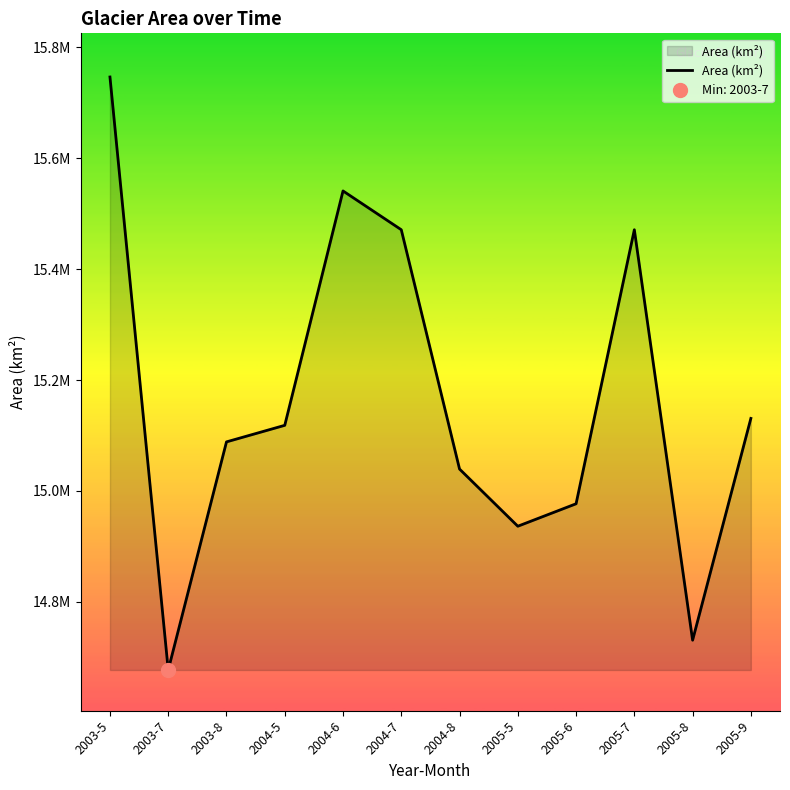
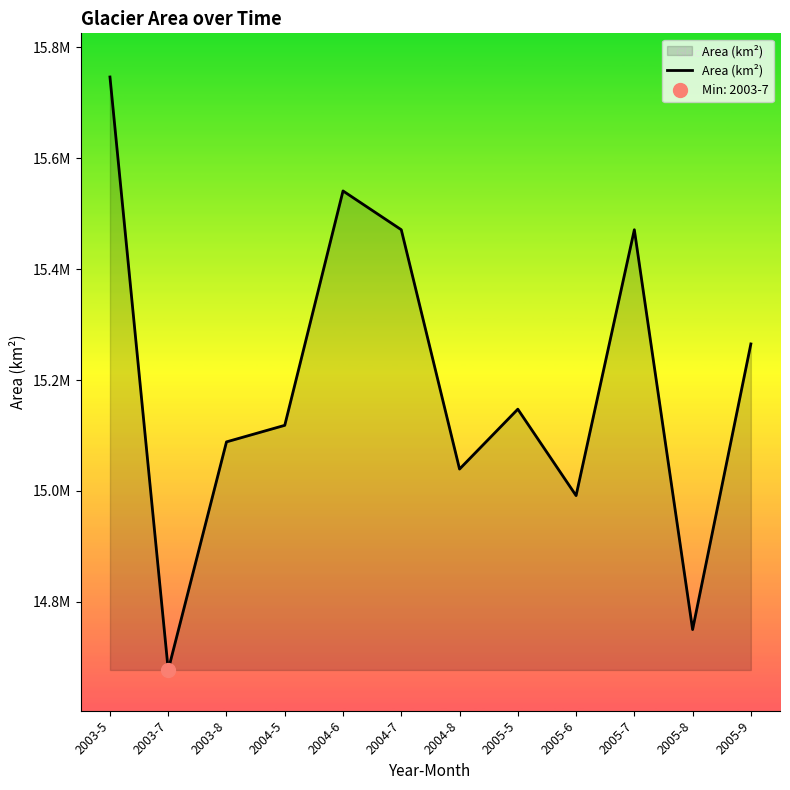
Area (km²), 2005-5: 14940000 -> 15150000
Area (km²), 2005-6: 14980000 -> 14990000
Area (km²), 2005-8: 14730000 -> 14750000
Area (km²), 2005-9: 15130000 -> 15270000
